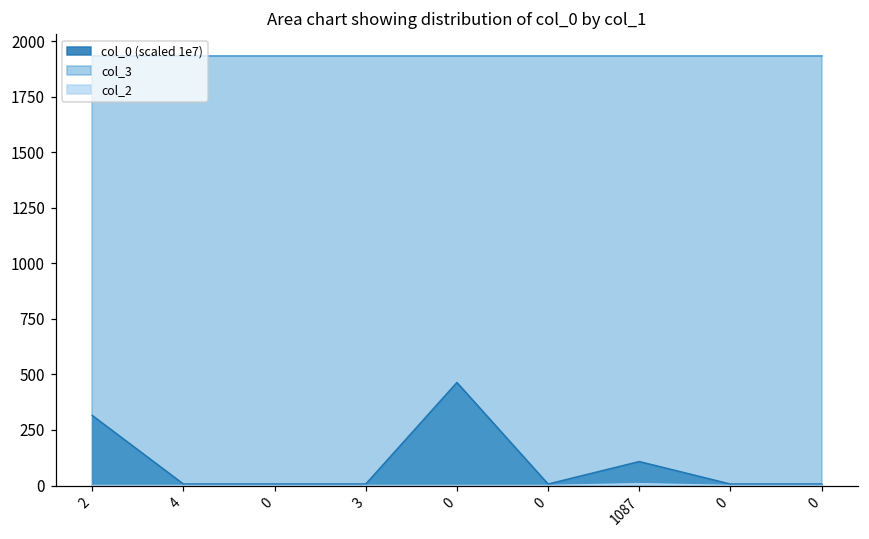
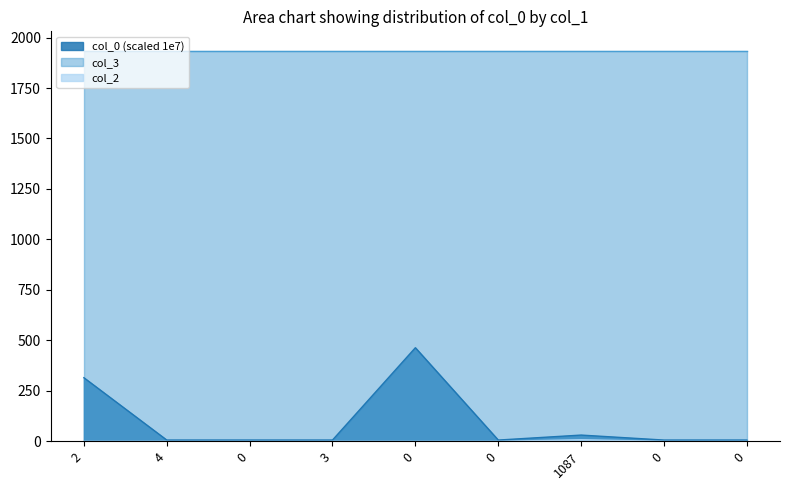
col_0 (scaled 1e7), 1087: 110 -> 30
